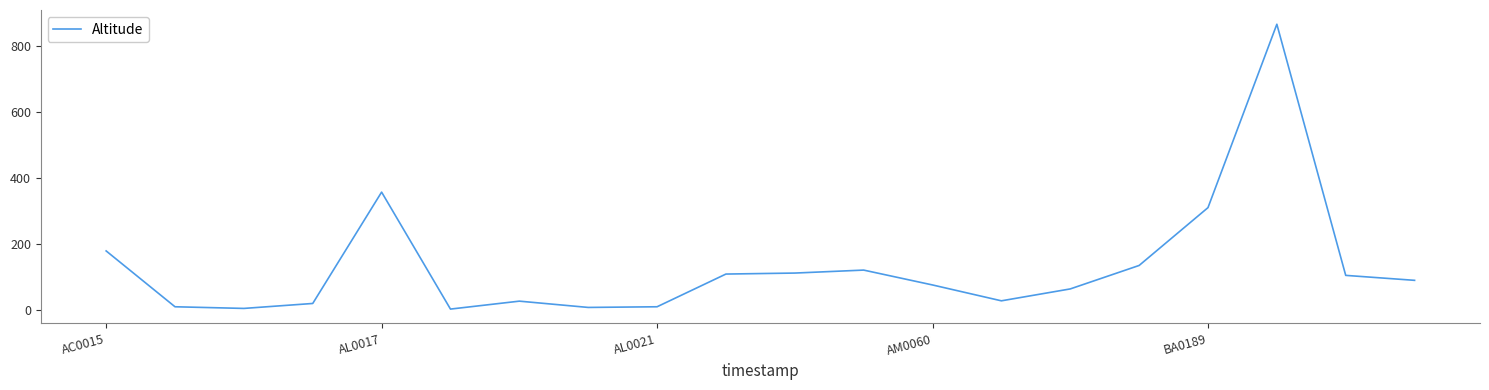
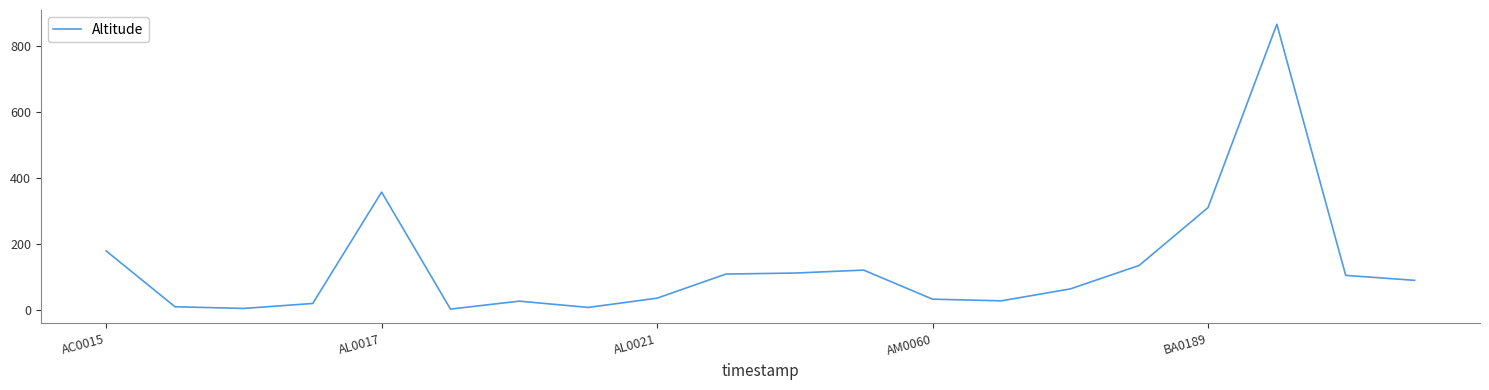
AL0021: 10 -> 40
AM0060: 80 -> 30
